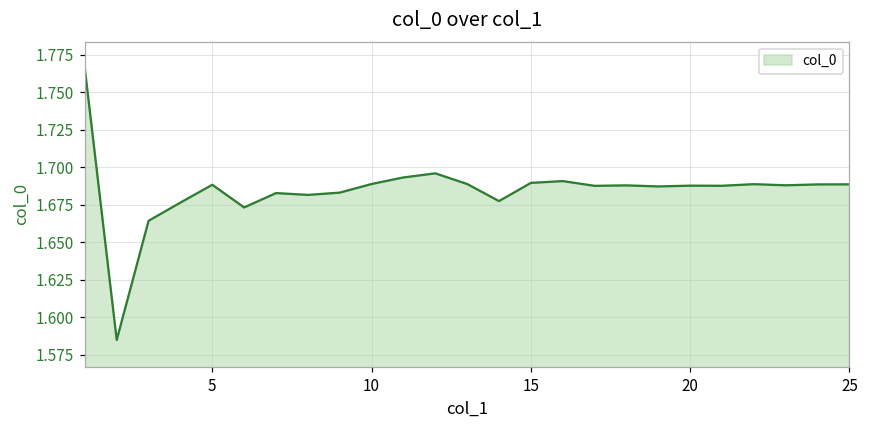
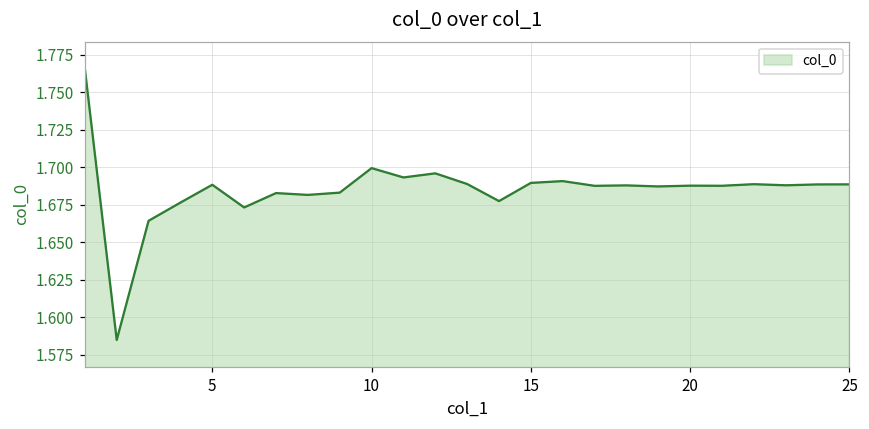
10: 1.689 -> 1.699
